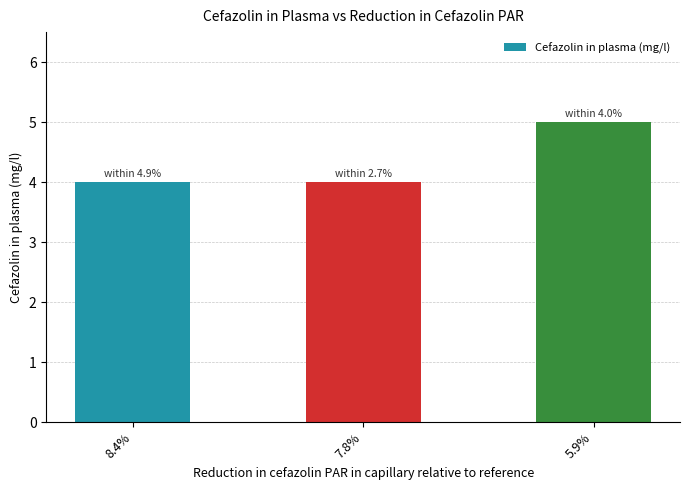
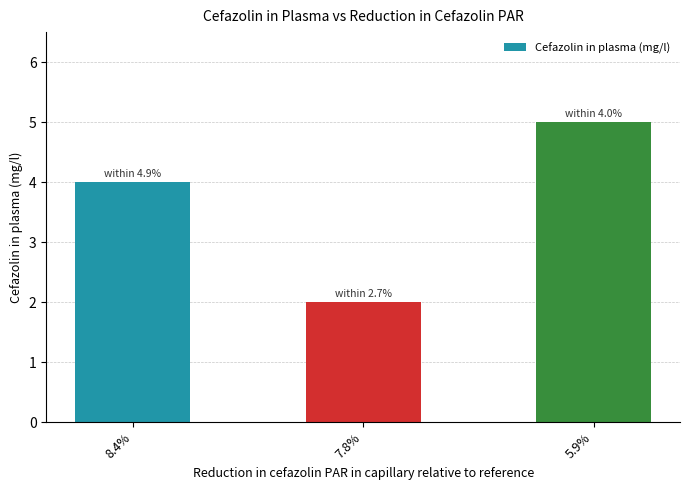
7.8%: 4 -> 2
